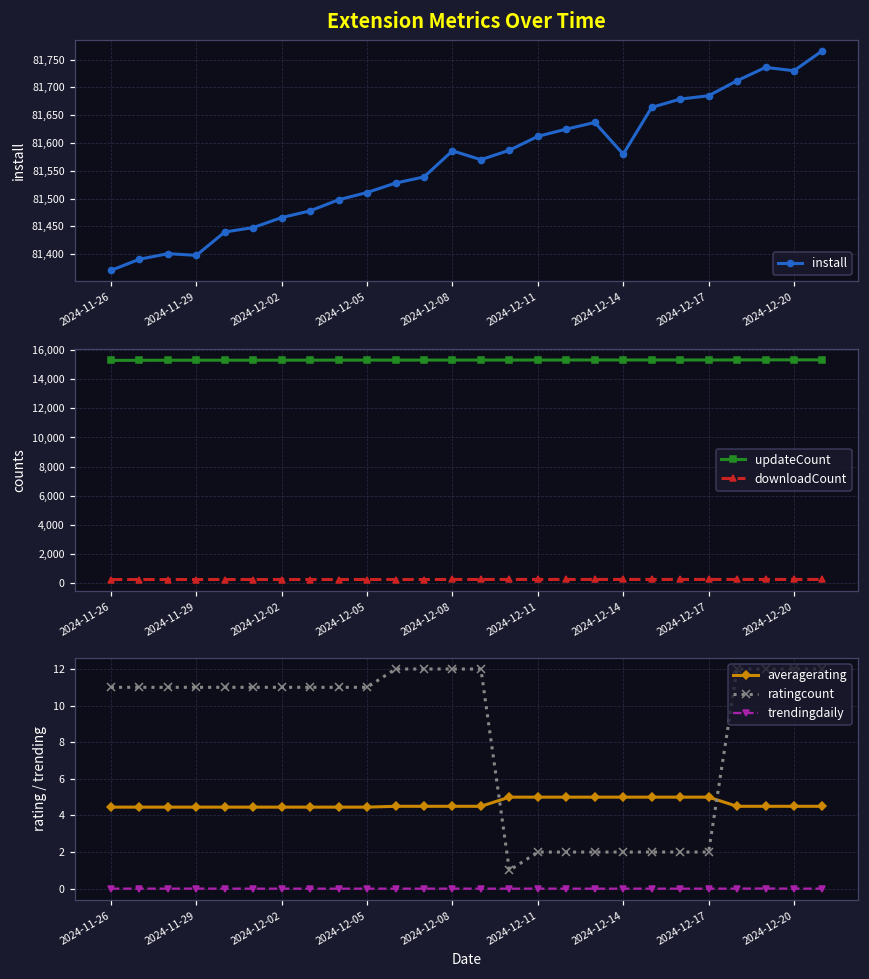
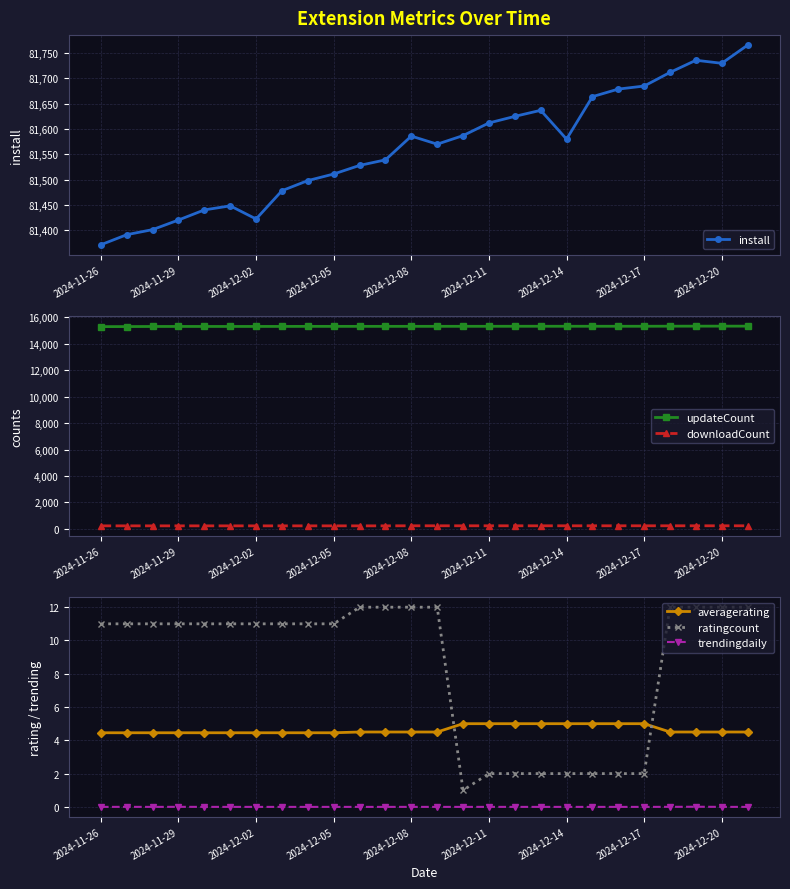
Extension Metrics Over Time, 2024-11-29: 81,400 -> 81,420
Extension Metrics Over Time, 2024-12-02: 81,470 -> 81,420
